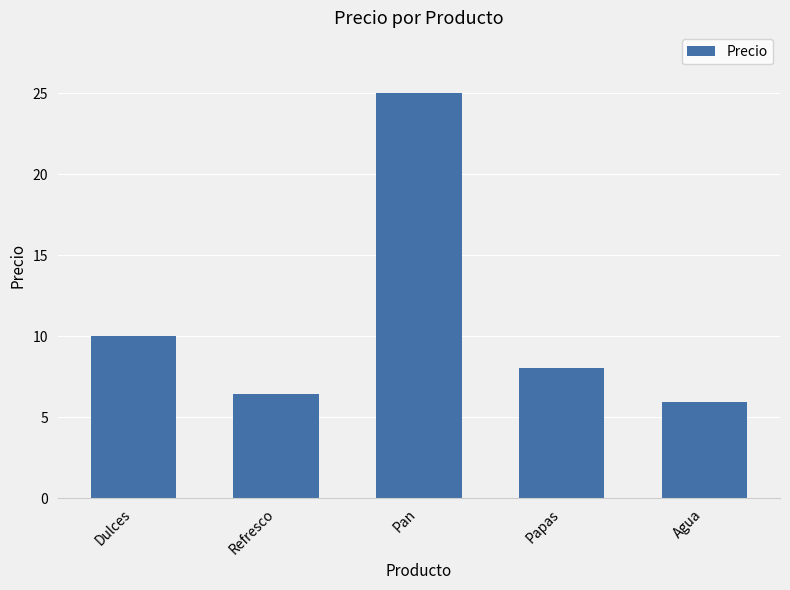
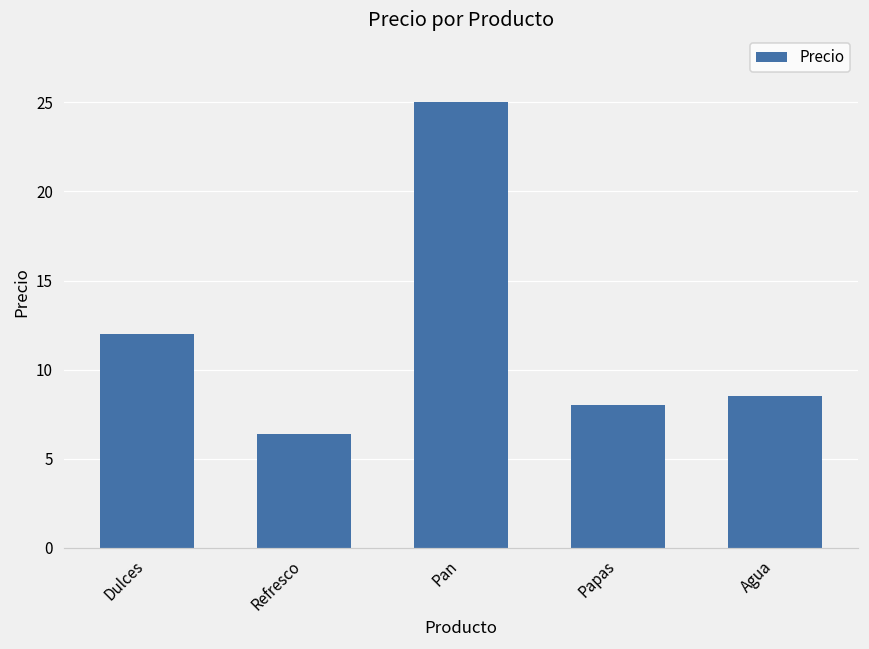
Dulces: 10 -> 12
Agua: 5.9 -> 8.5
